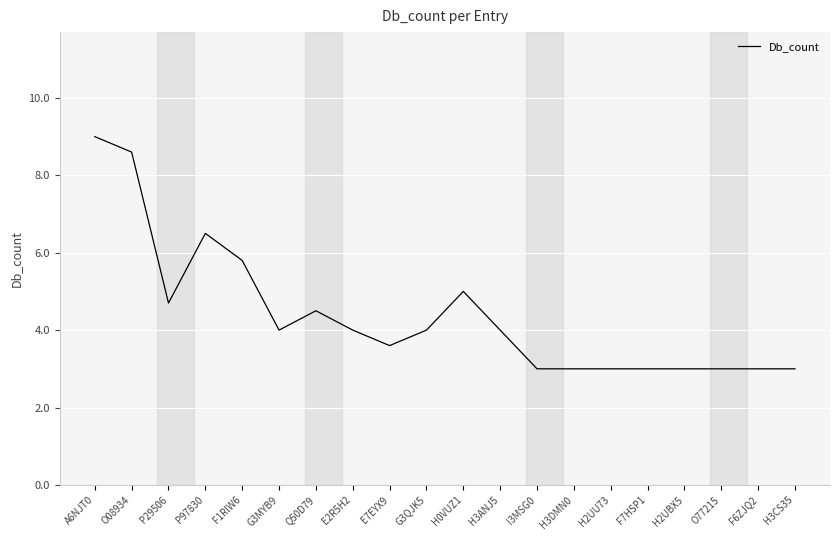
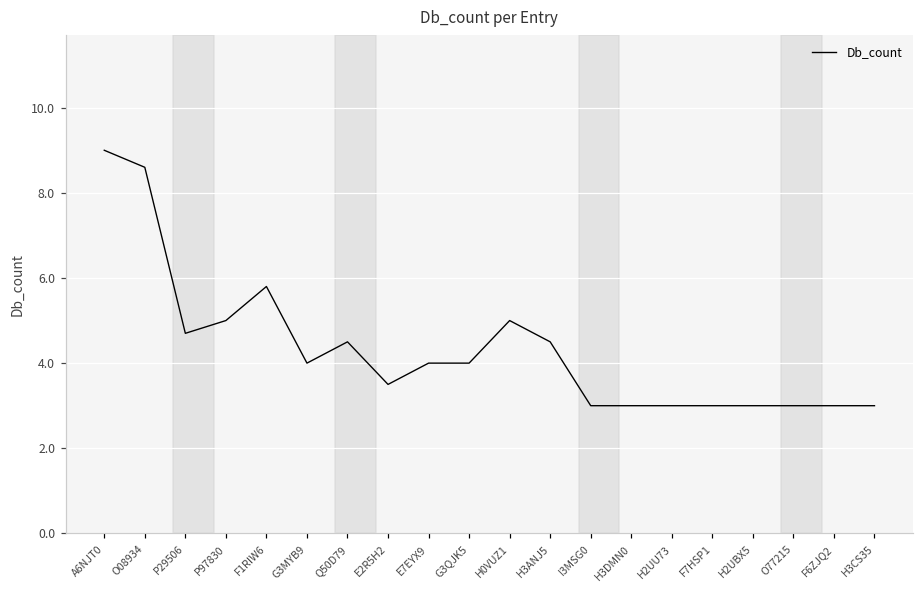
P97830: 6.5 -> 5.0
E2R5H2: 4.0 -> 3.5
E7EYX9: 3.6 -> 4.0
H3ANJ5: 4.0 -> 4.5
